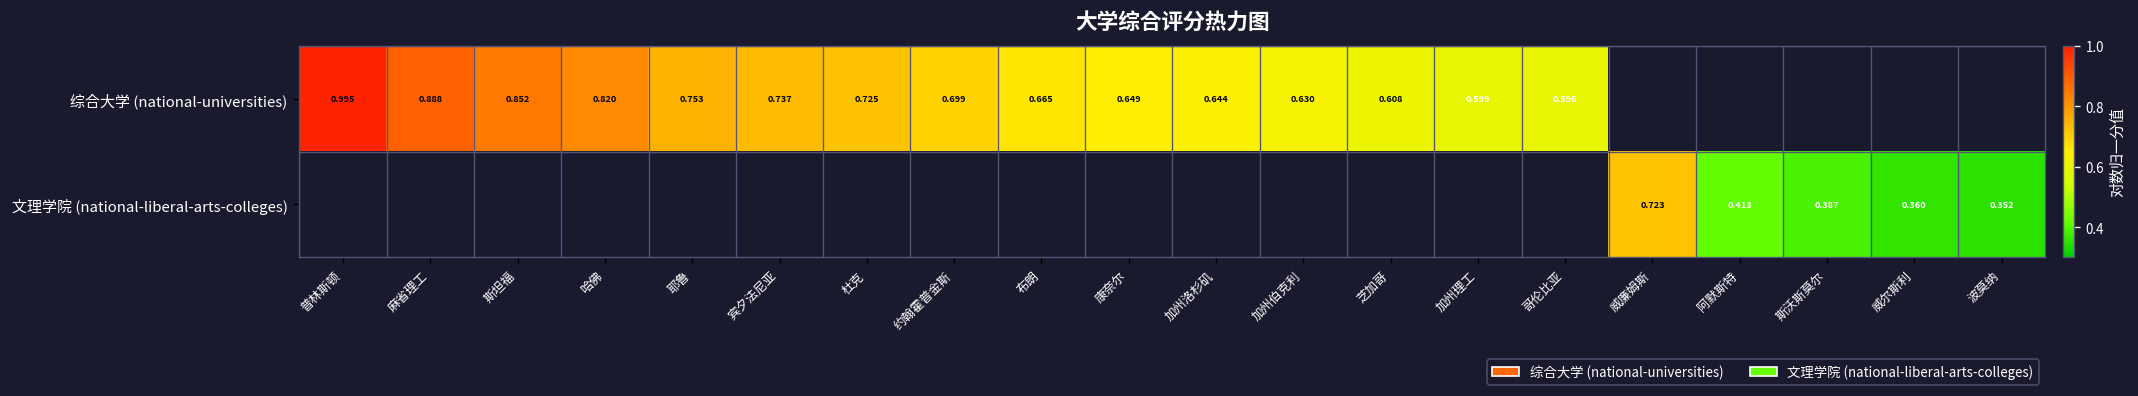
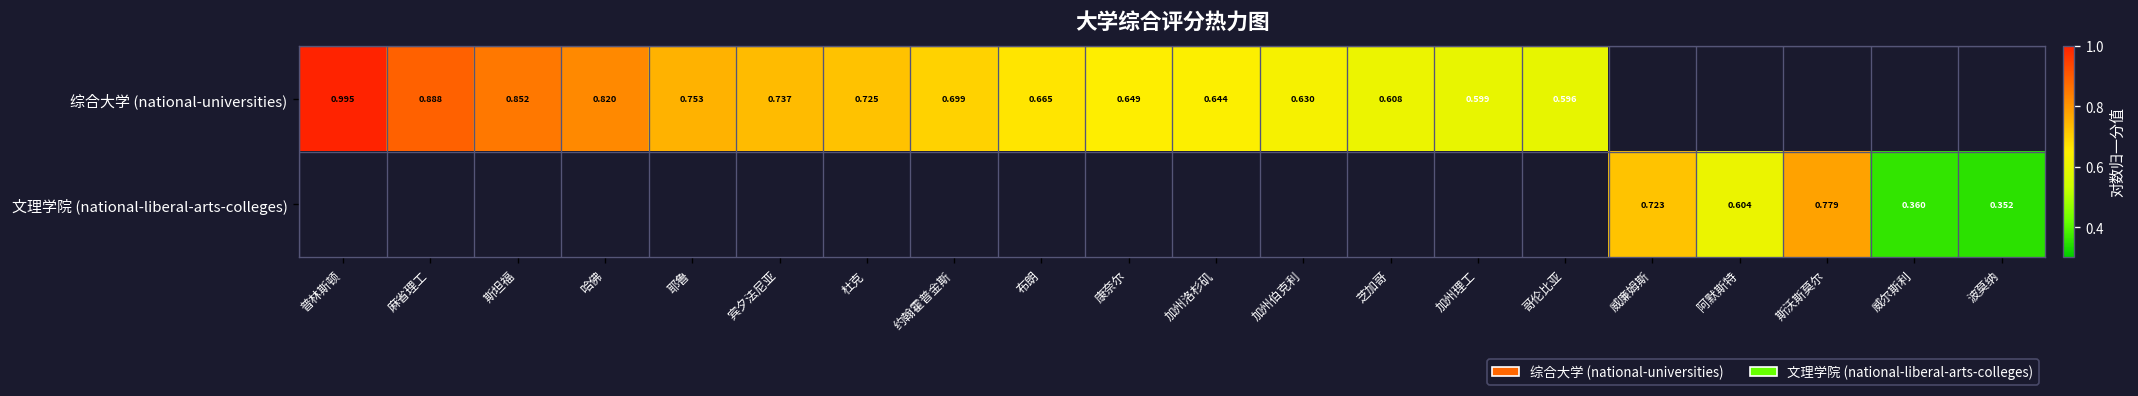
文理学院 (national-liberal-arts-colleges), 阿默斯特: 0.413 -> 0.604
文理学院 (national-liberal-arts-colleges), 斯沃斯莫尔: 0.387 -> 0.779
